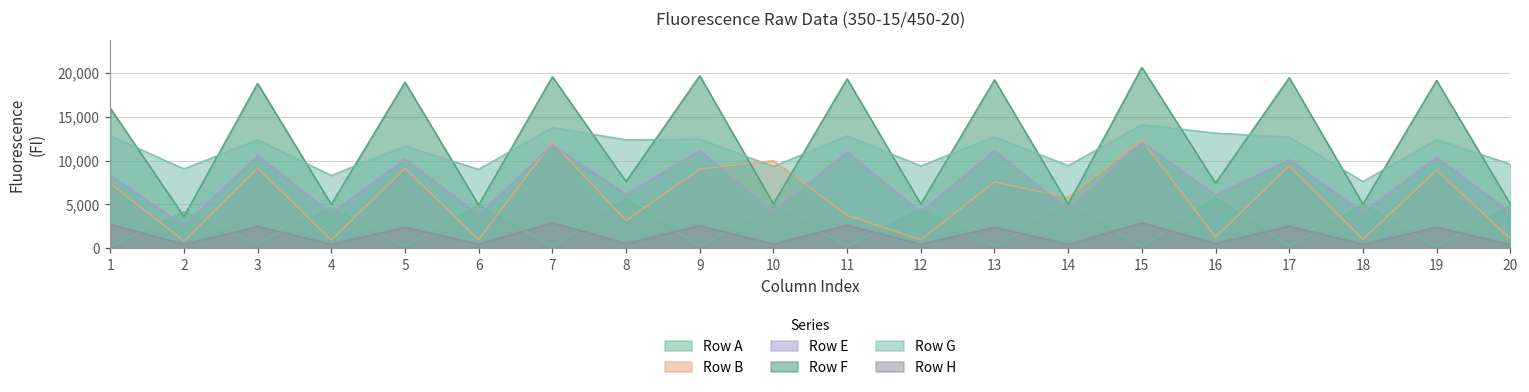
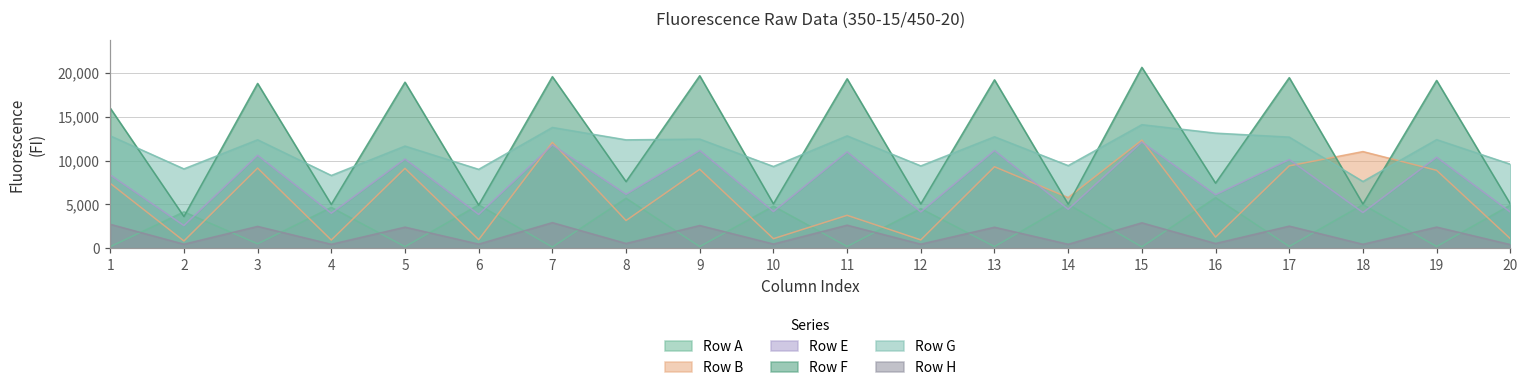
Row B, 10: 10,000 -> 1,000
Row B, 13: 8,000 -> 9,000
Row B, 18: 1,000 -> 11,000
